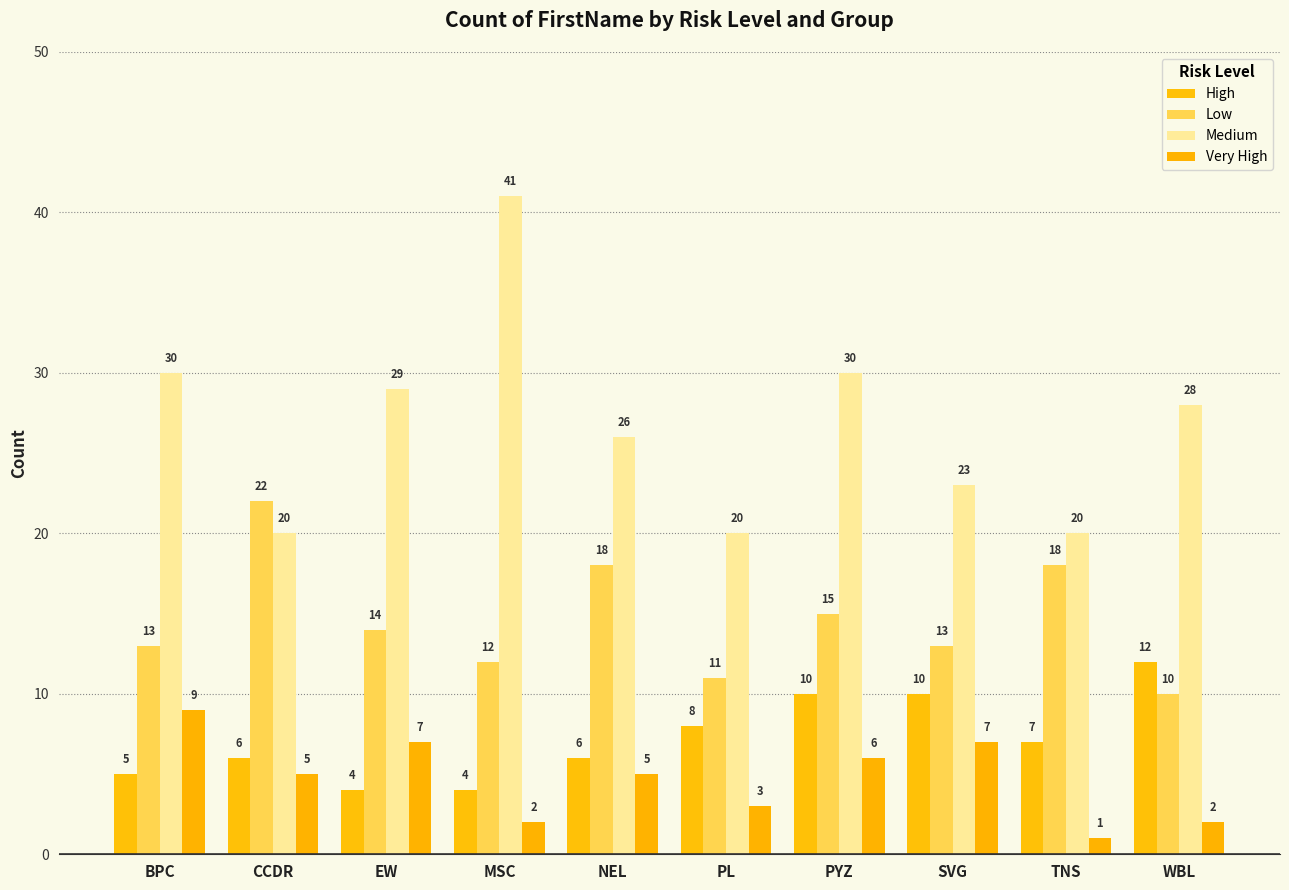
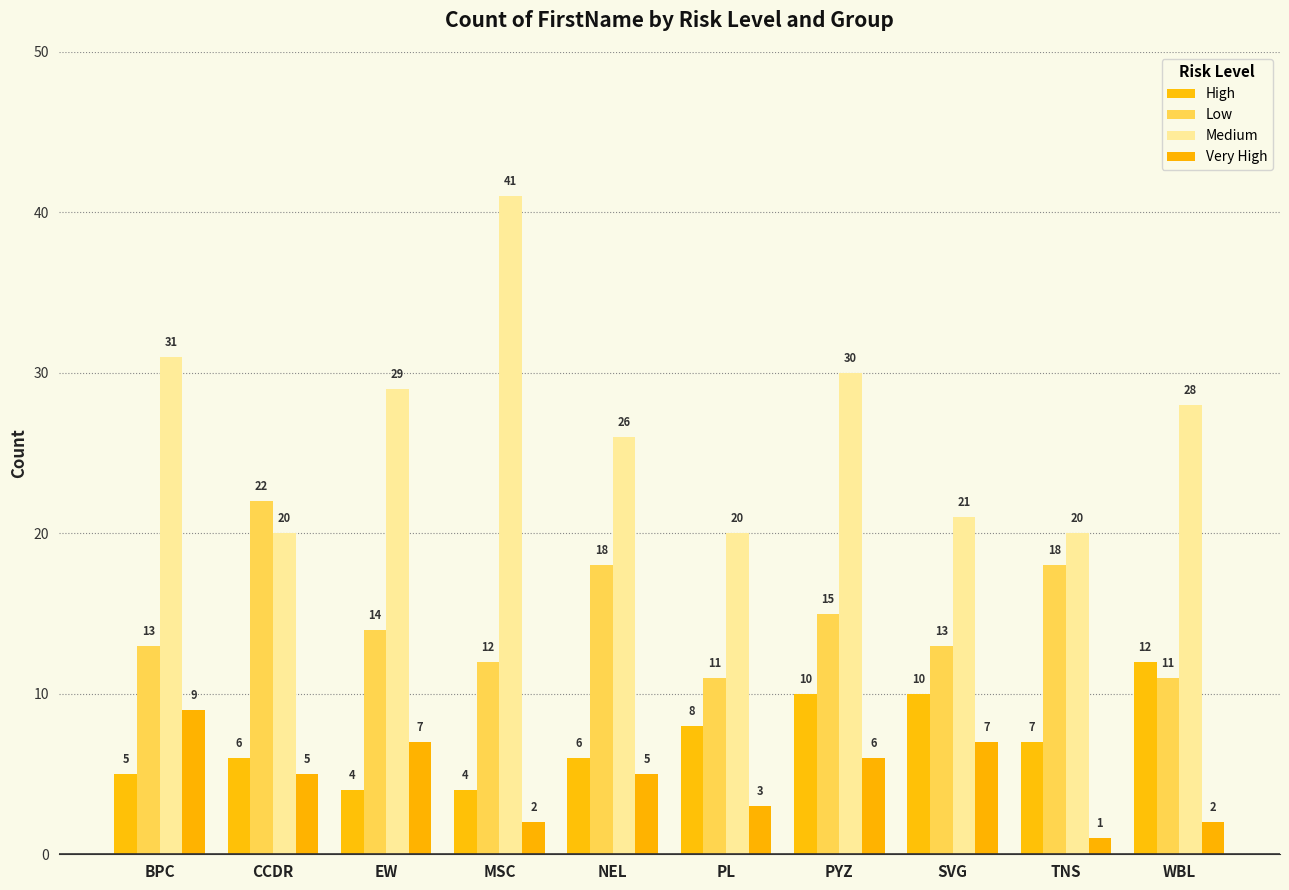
Medium, BPC: 30 -> 31
Medium, SVG: 23 -> 21
Low, WBL: 10 -> 11
